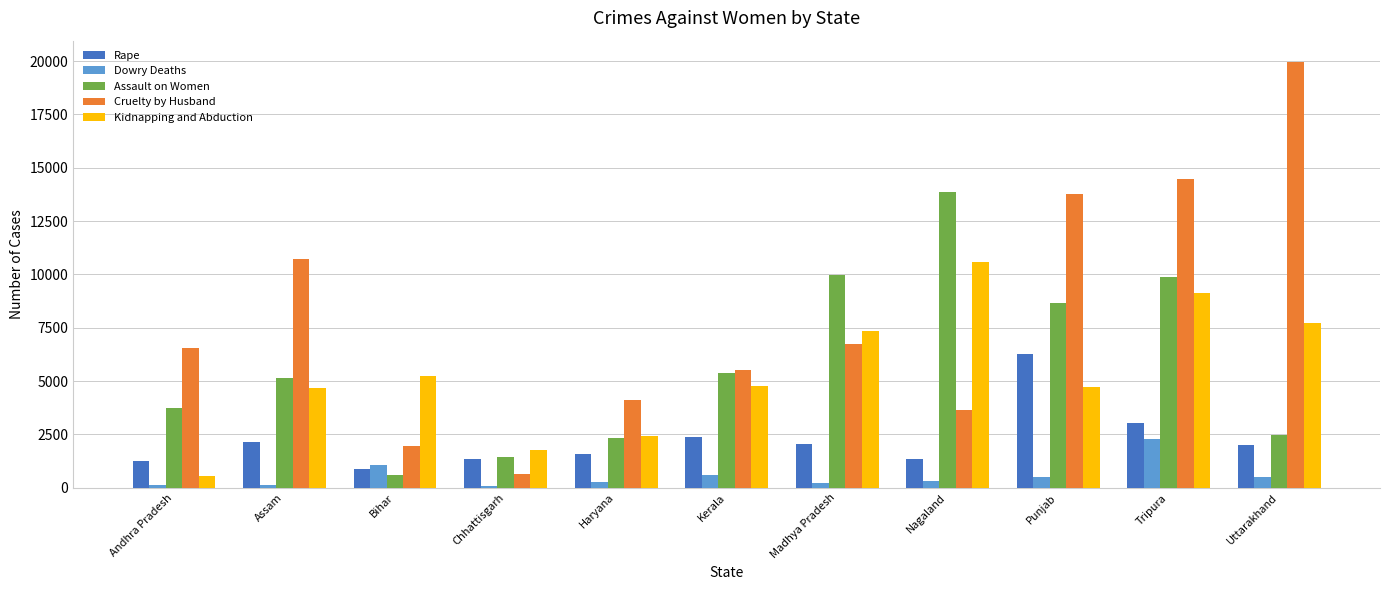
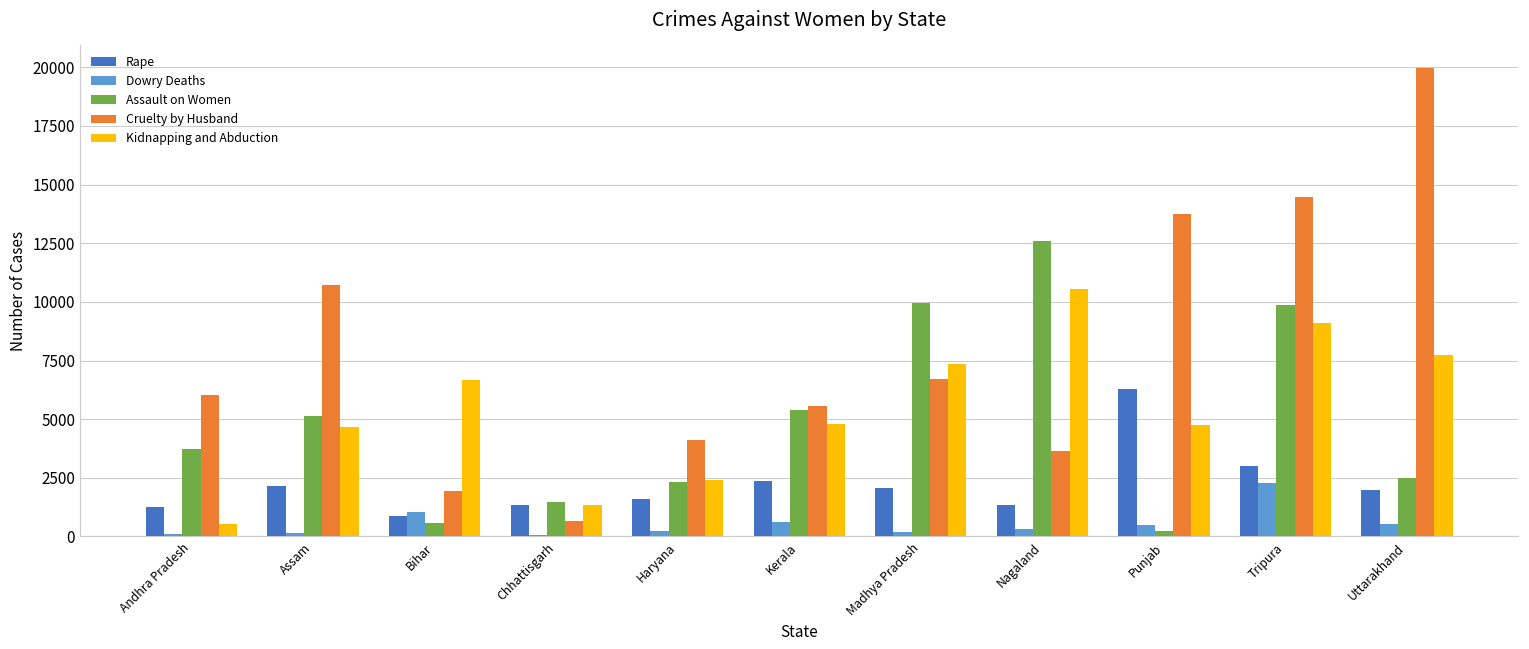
Cruelty by Husband, Andhra Pradesh: 6500 -> 6000
Kidnapping and Abduction, Bihar: 5300 -> 6700
Kidnapping and Abduction, Chhattisgarh: 1800 -> 1300
Assault on Women, Nagaland: 13900 -> 12600
Assault on Women, Punjab: 8700 -> 200
